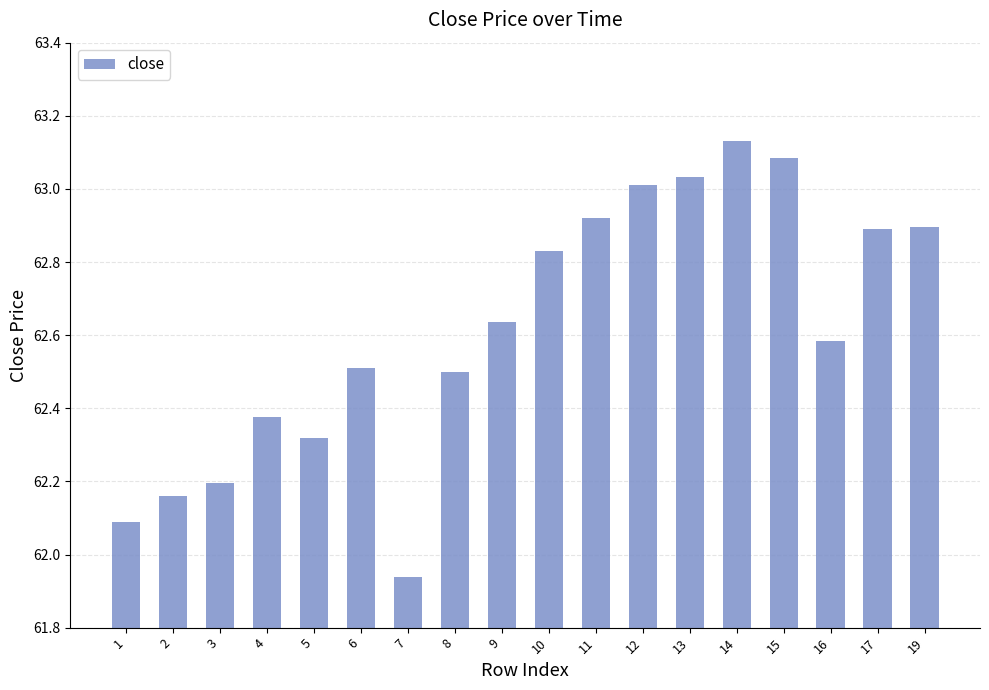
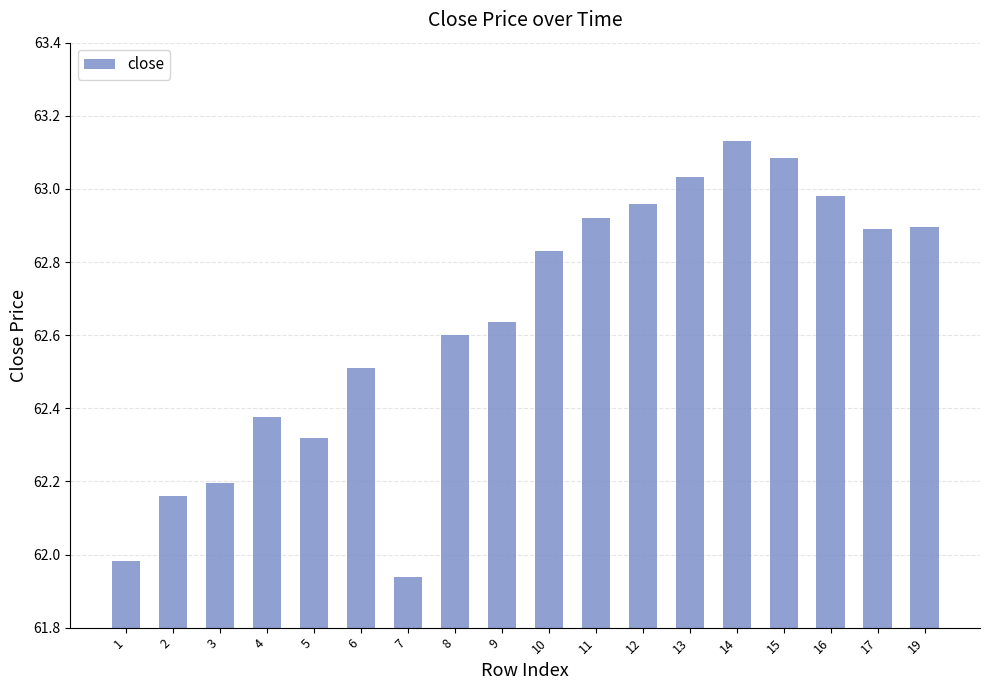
1: 62.09 -> 61.98
8: 62.5 -> 62.6
12: 63.01 -> 62.96
16: 62.58 -> 62.98
